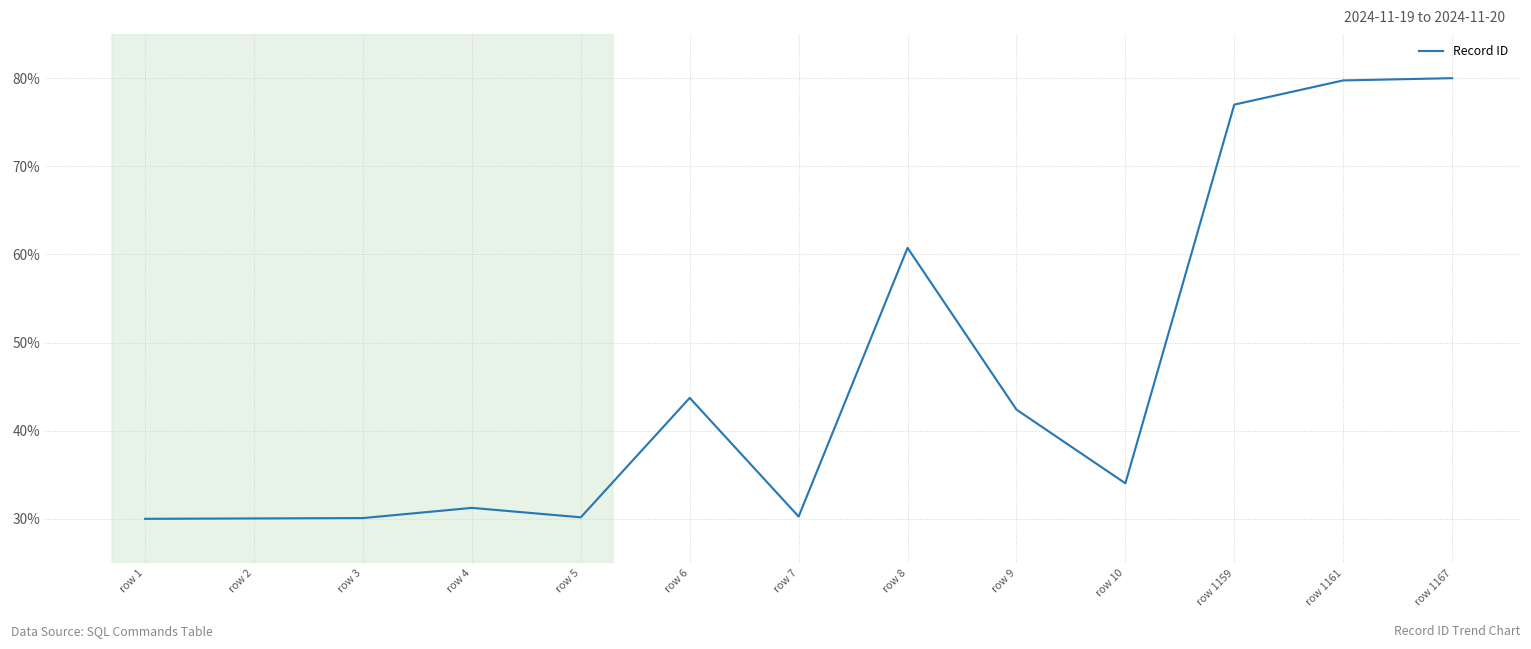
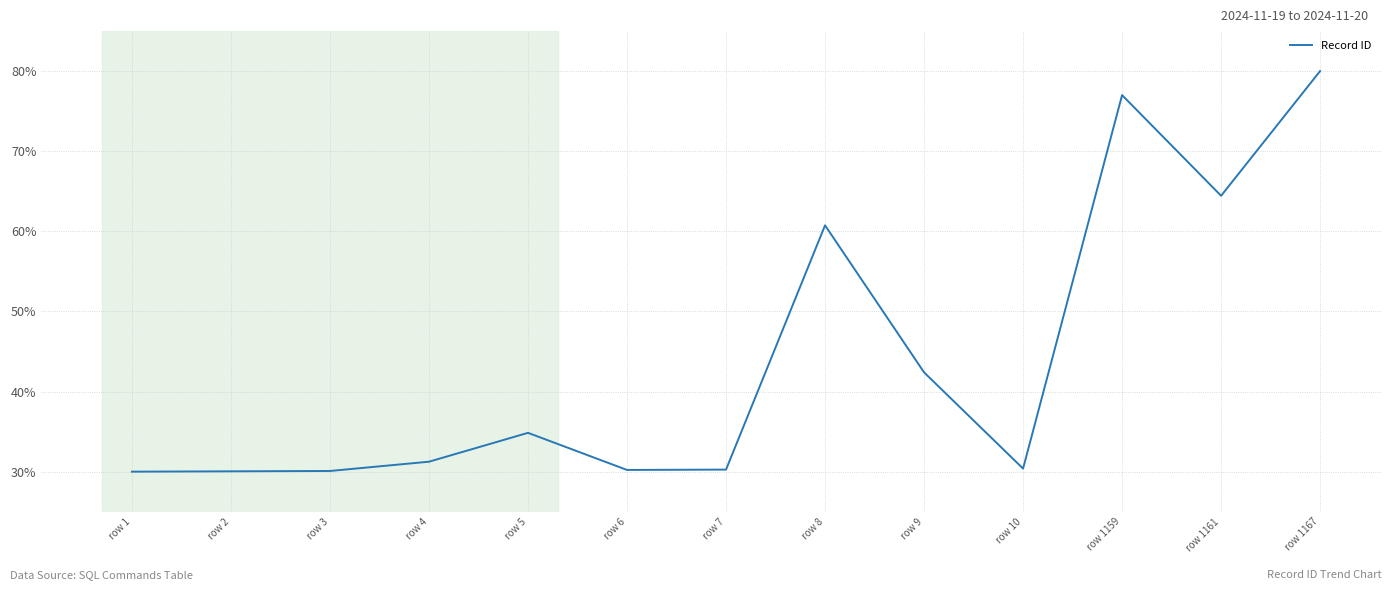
row 5: 30% -> 35%
row 6: 44% -> 30%
row 10: 34% -> 30%
row 1161: 80% -> 64%
